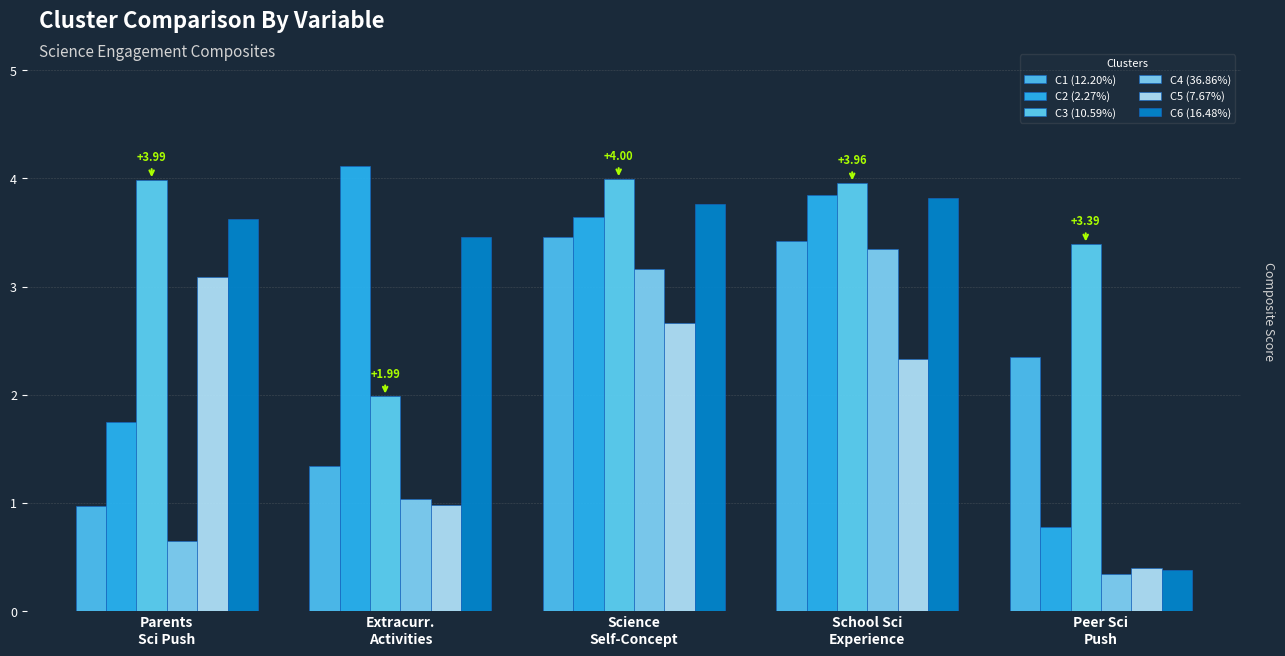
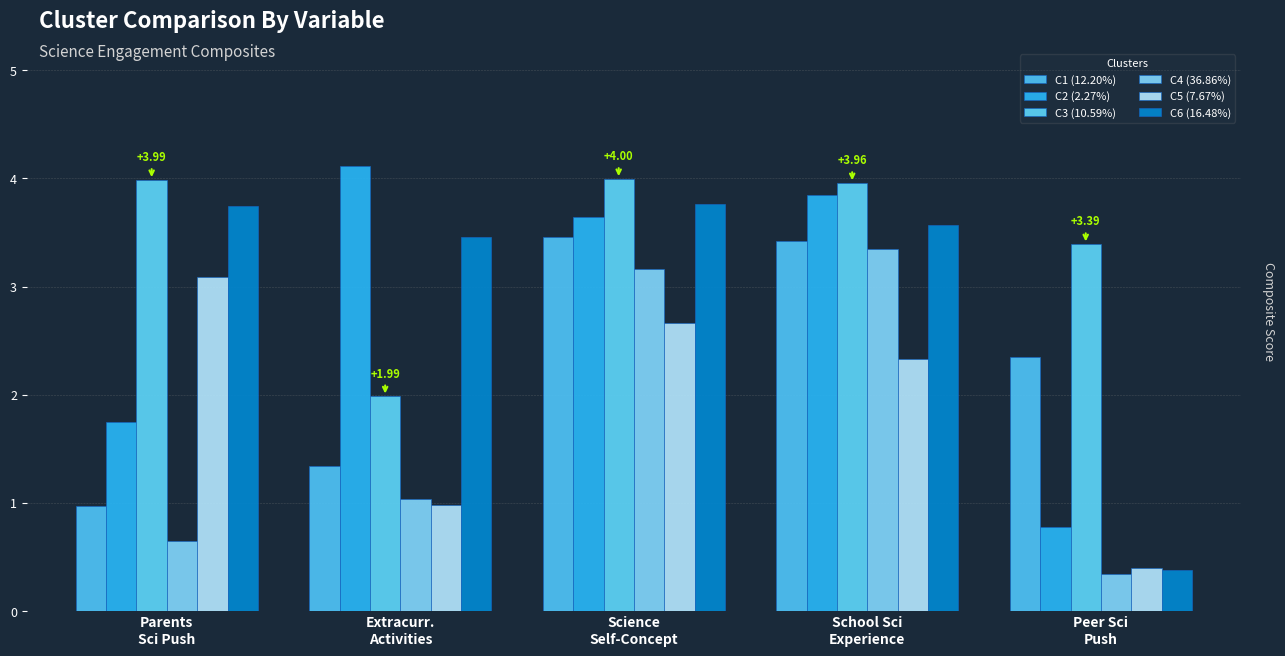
C6 (16.48%), Parents Sci Push: 3.63 -> 3.75
C6 (16.48%), School Sci Experience: 3.82 -> 3.57
